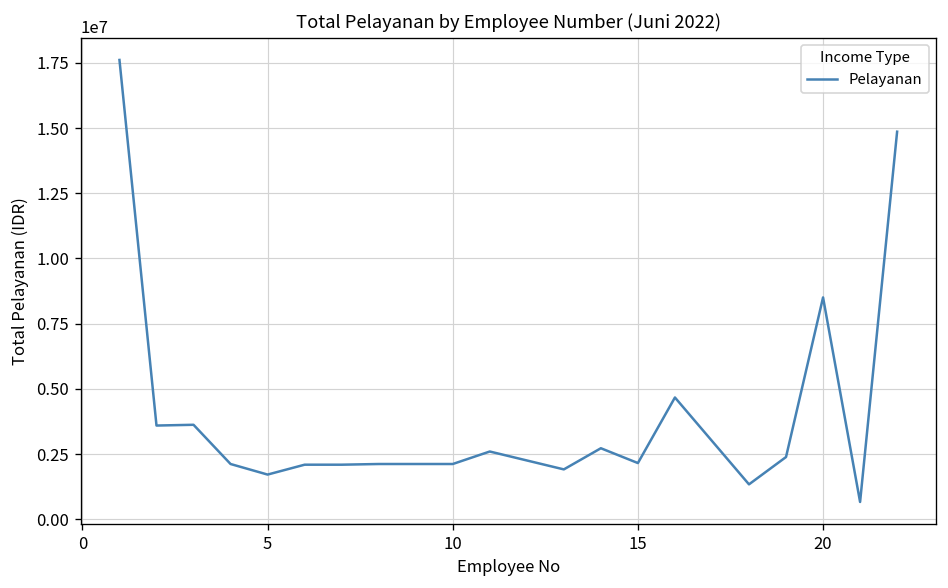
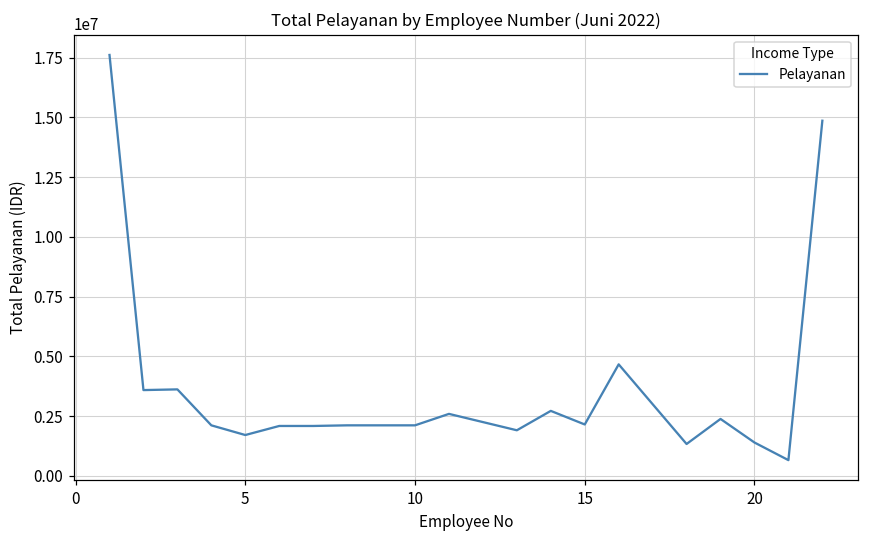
20: 8500000 -> 1400000
